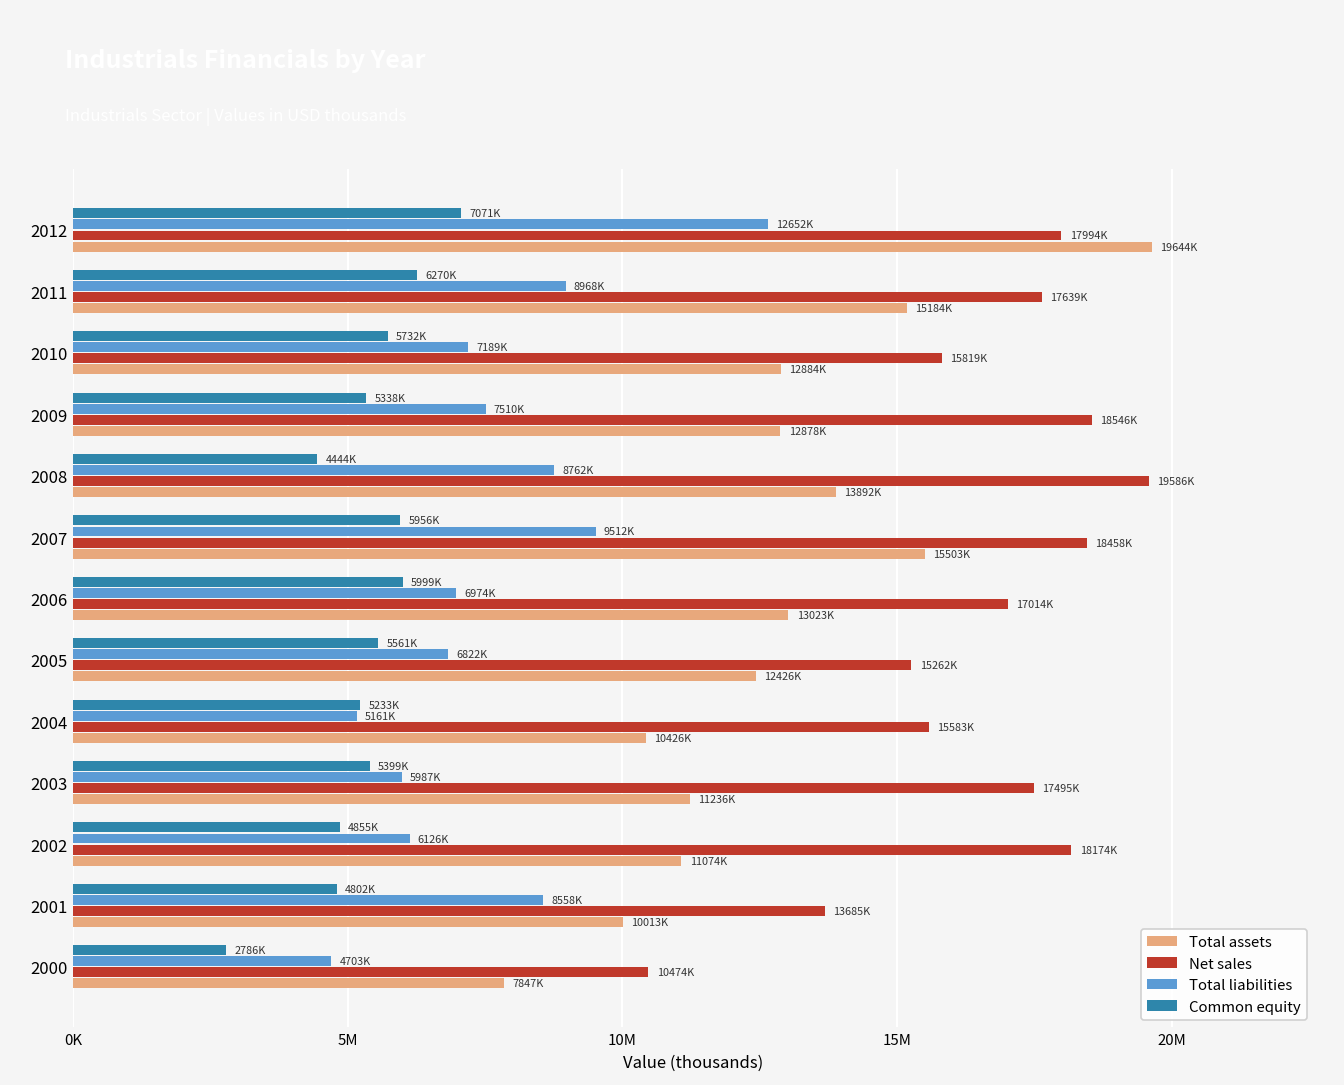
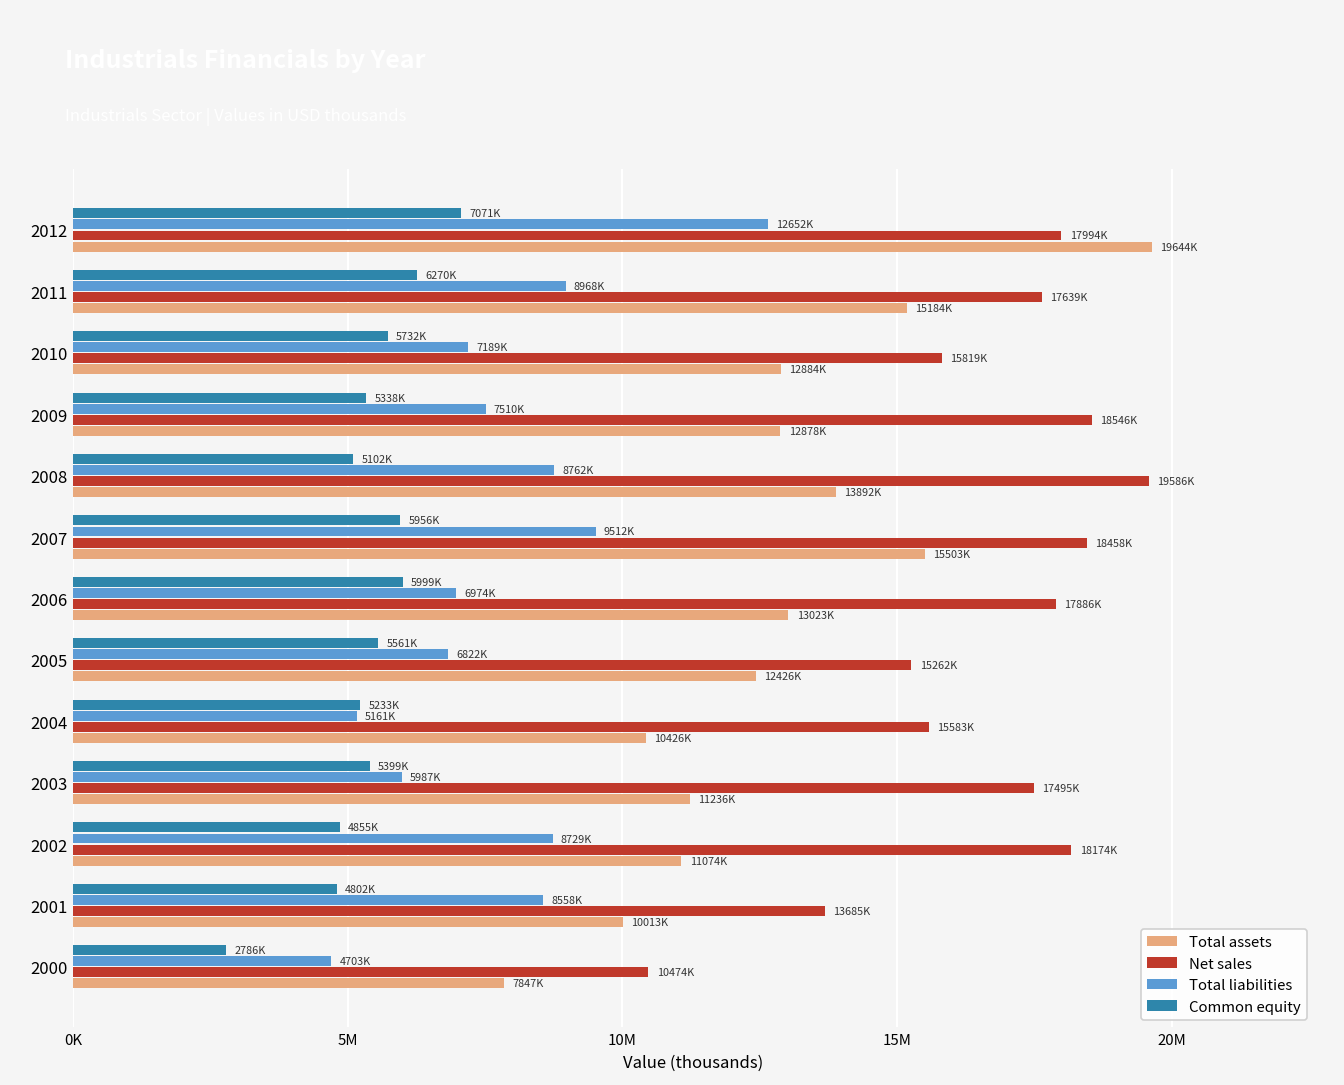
Common equity, 2008: 4444K -> 5102K
Net sales, 2006: 17014K -> 17886K
Total liabilities, 2002: 6126K -> 8729K
